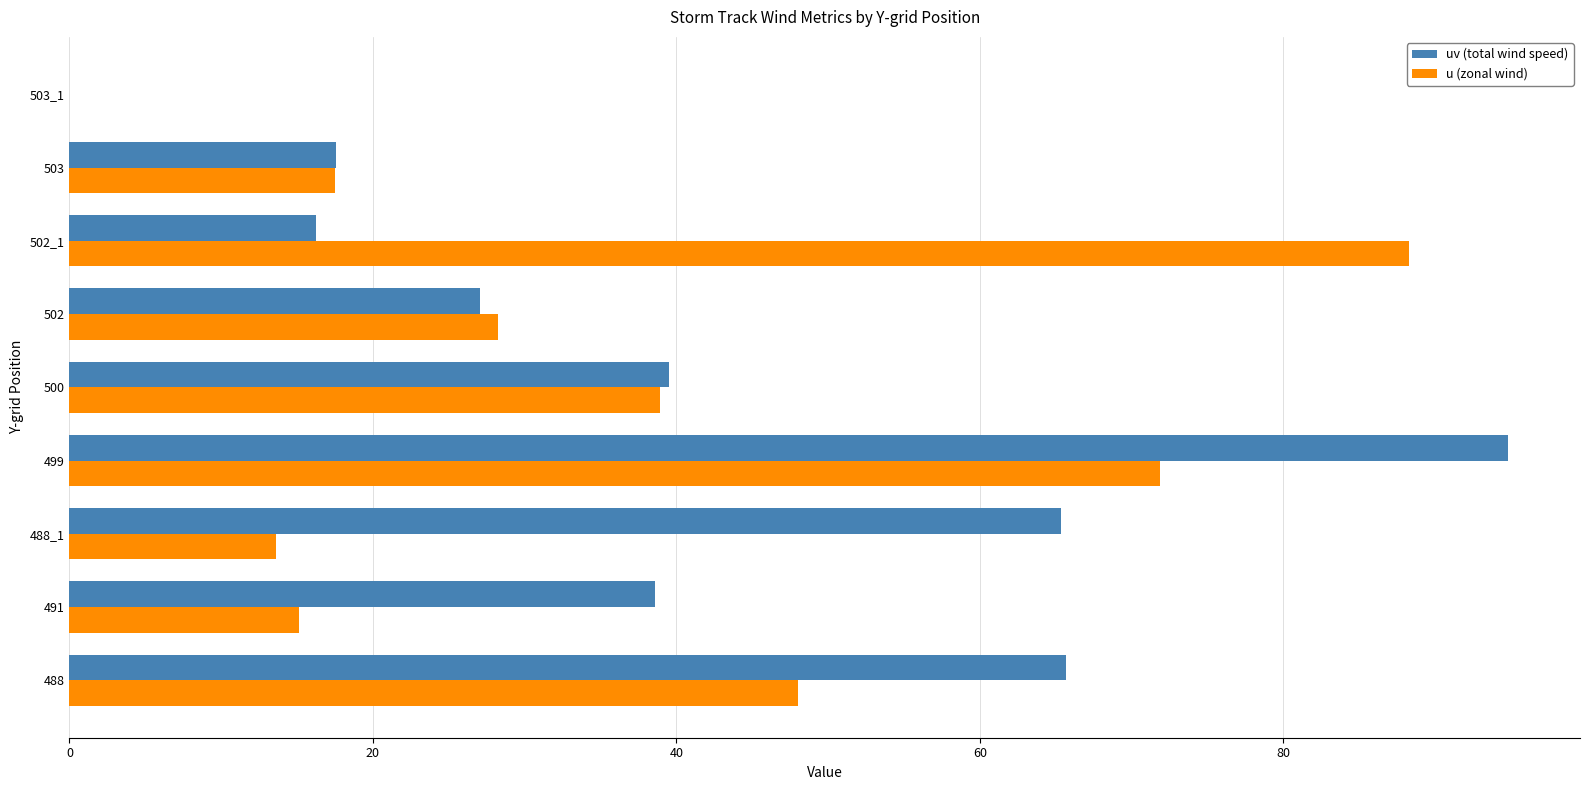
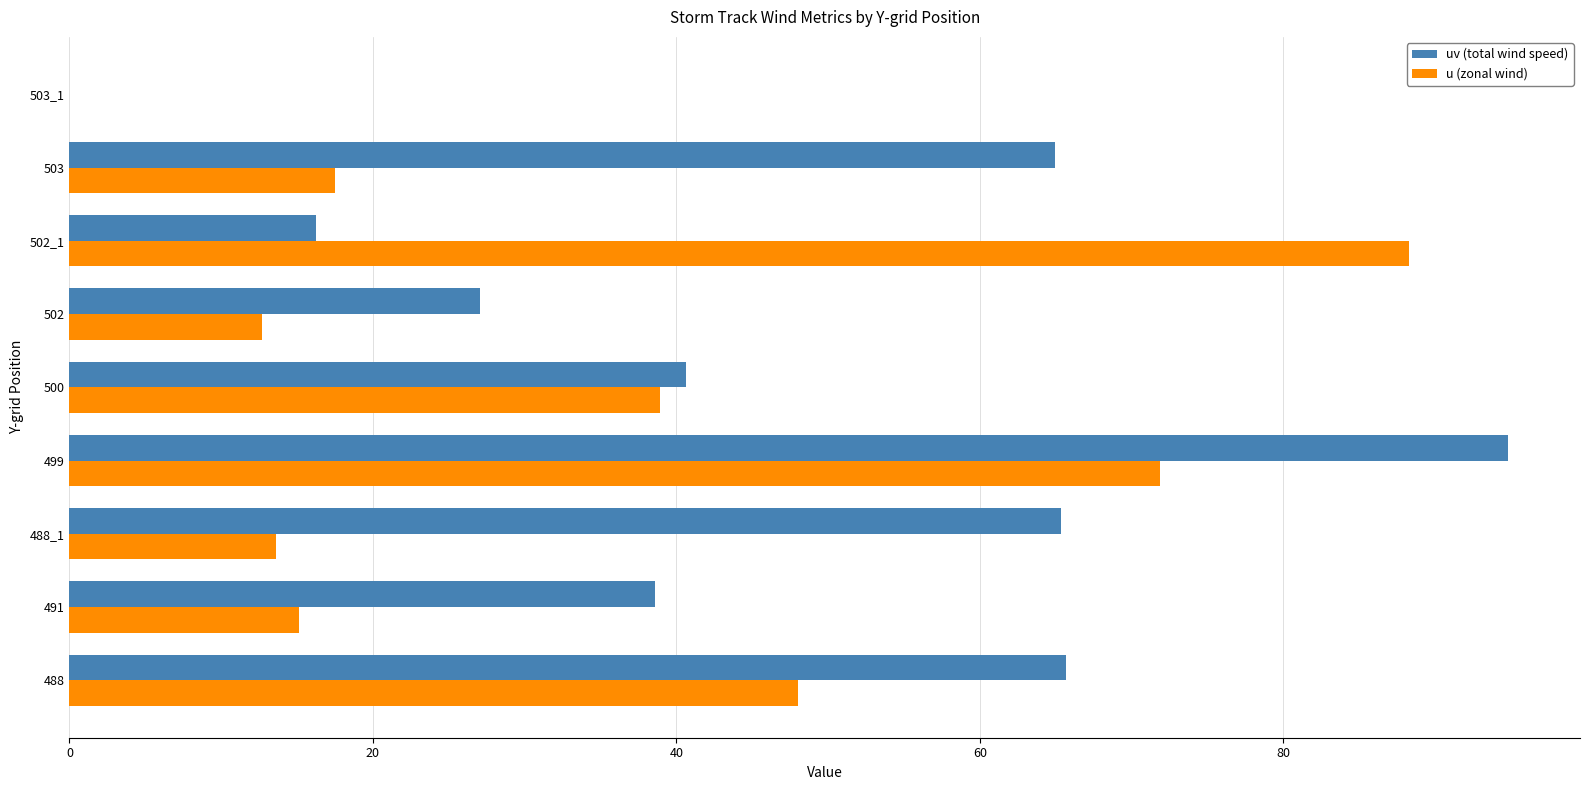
uv (total wind speed), 503: 17.6 -> 64.9
u (zonal wind), 502: 28.3 -> 12.7
uv (total wind speed), 500: 39.5 -> 40.6
